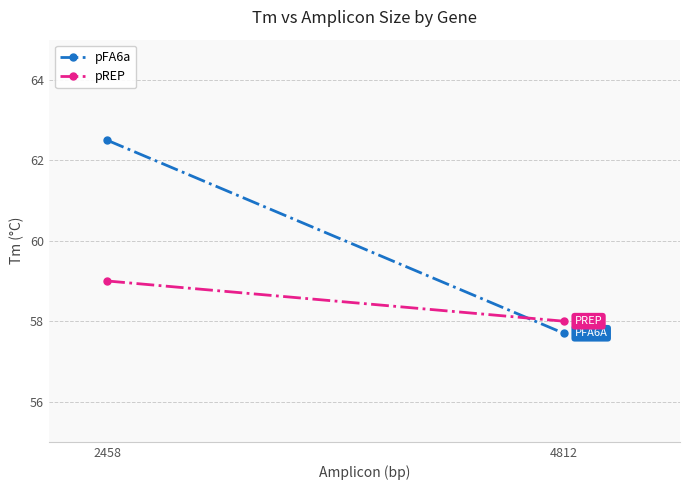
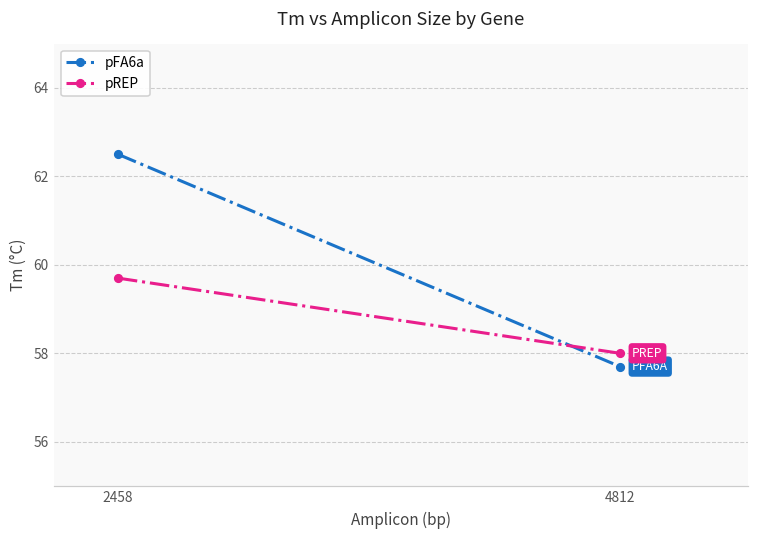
pREP, 2458: 59.0 -> 59.7
